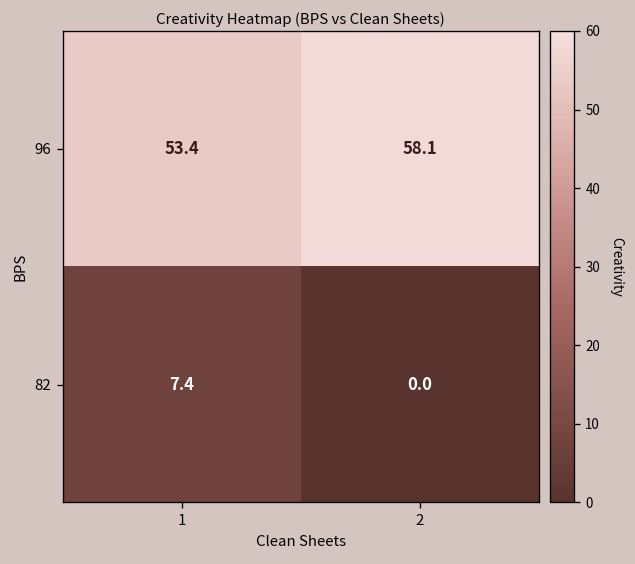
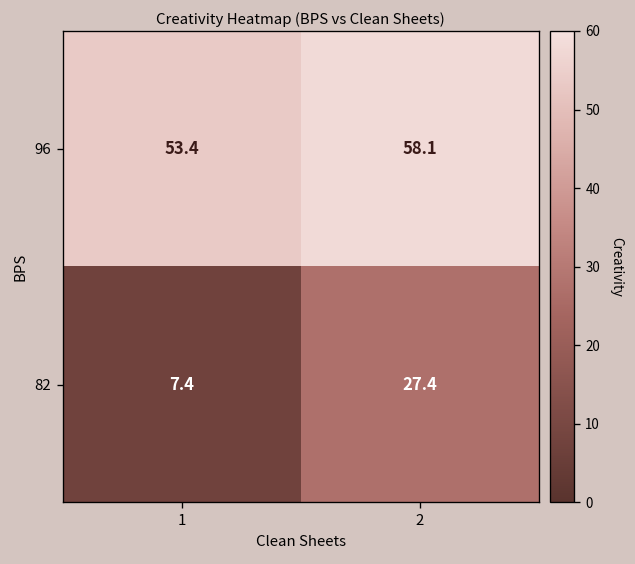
82, 2: 0.0 -> 27.4
